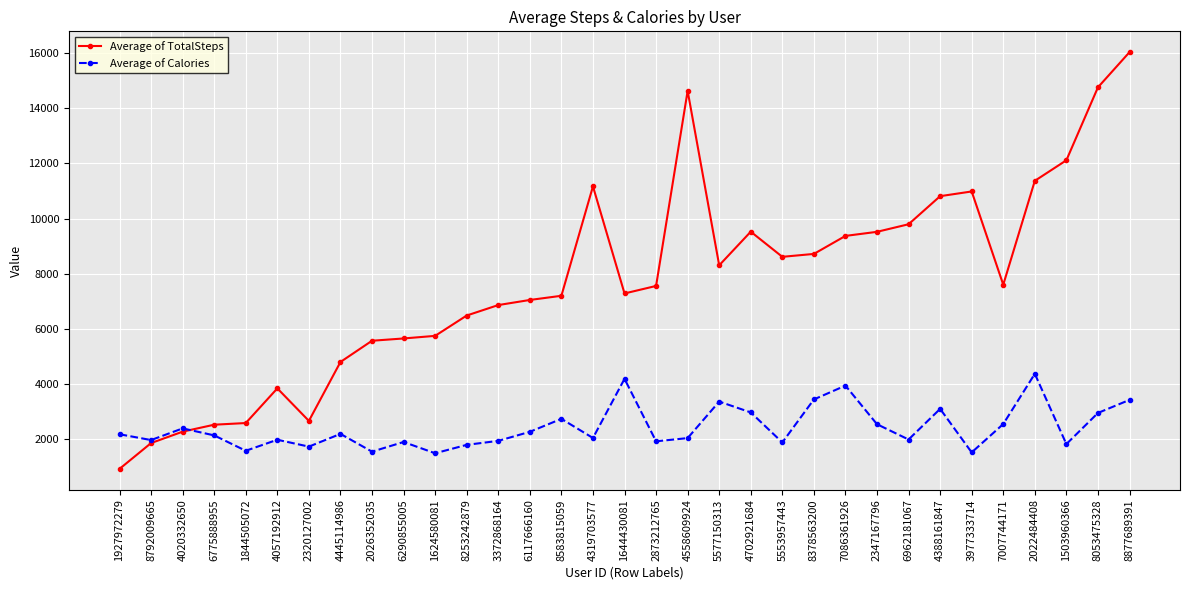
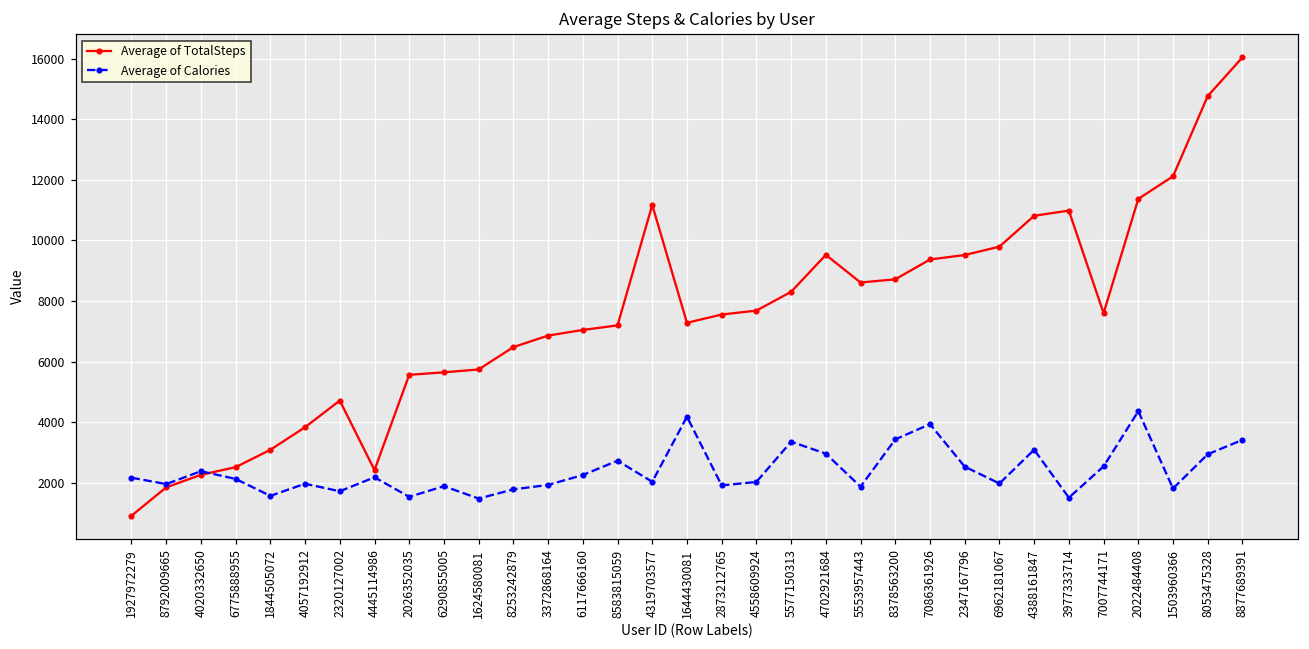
Average of TotalSteps, 1844505072: 2600 -> 3100
Average of TotalSteps, 2320127002: 2700 -> 4700
Average of TotalSteps, 4445114986: 4800 -> 2400
Average of TotalSteps, 4558609924: 14600 -> 7700
